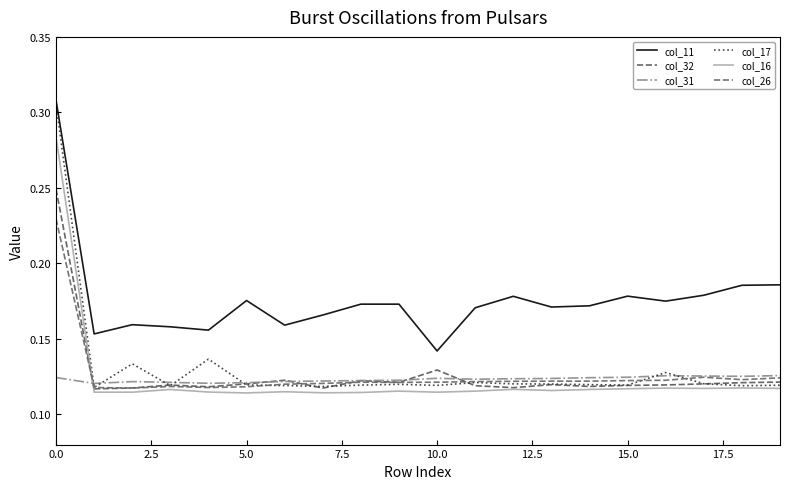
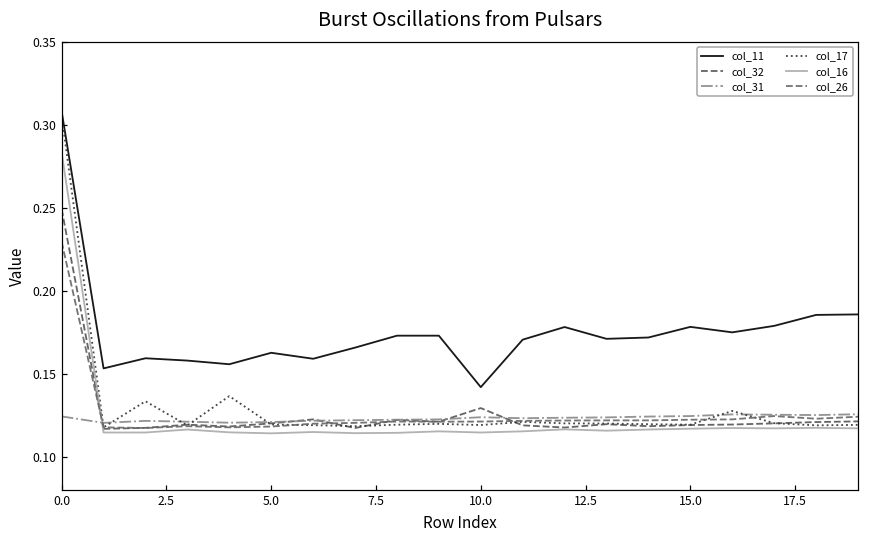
col_11, 5.0: 0.175 -> 0.163
